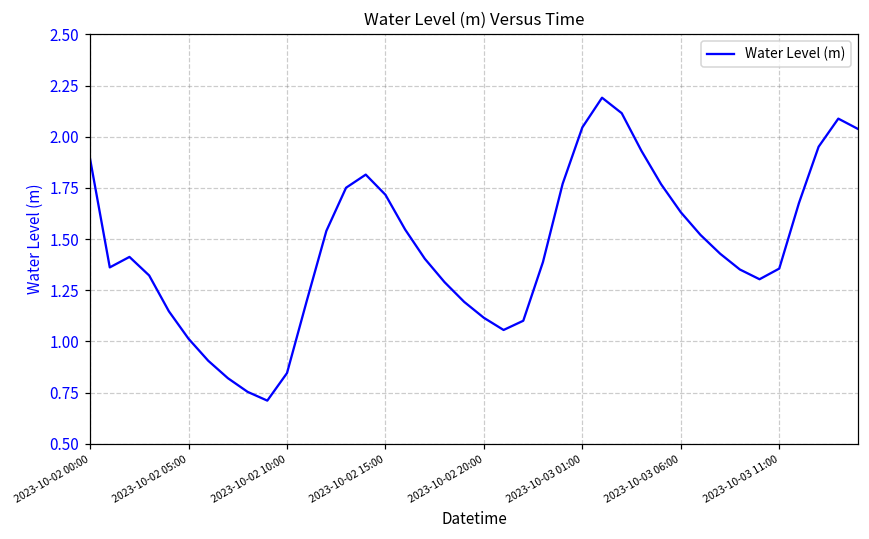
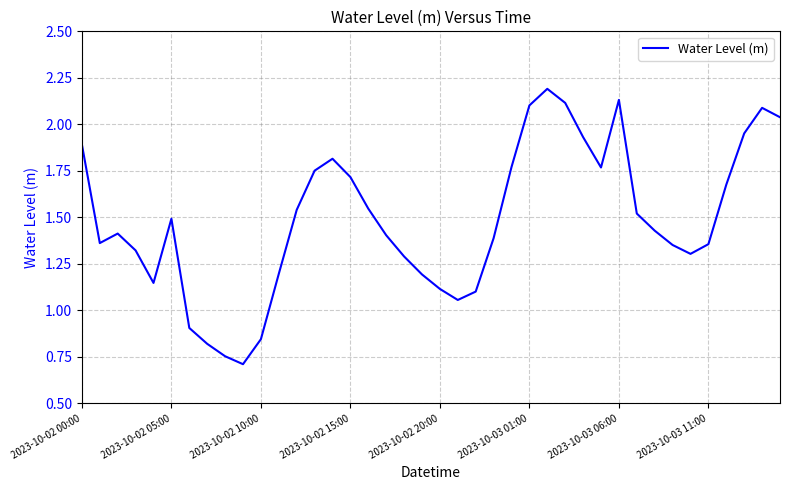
2023-10-02 05:00: 1.01 -> 1.49
2023-10-03 01:00: 2.05 -> 2.10
2023-10-03 06:00: 1.63 -> 2.13
